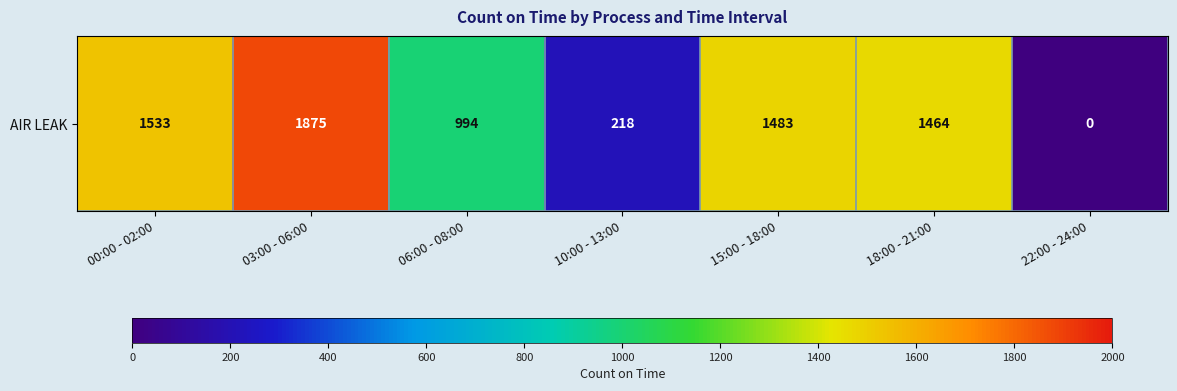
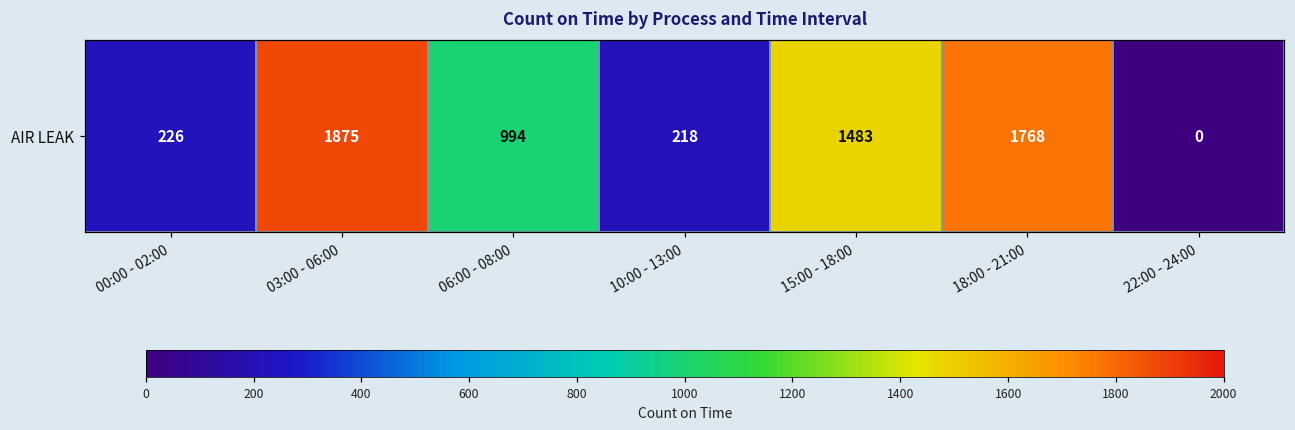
AIR LEAK, 00:00 - 02:00: 1533 -> 226
AIR LEAK, 18:00 - 21:00: 1464 -> 1768
